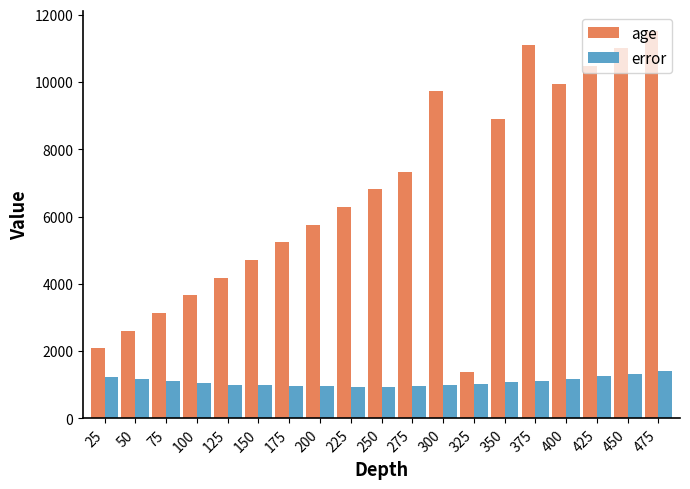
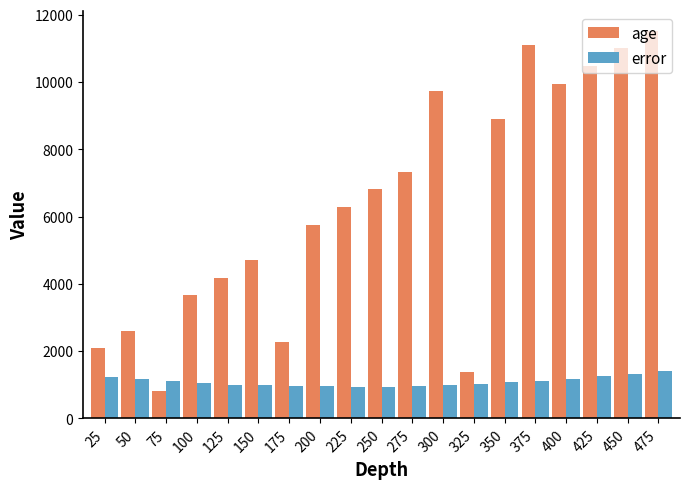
age, 75: 3100 -> 800
age, 175: 5200 -> 2300
